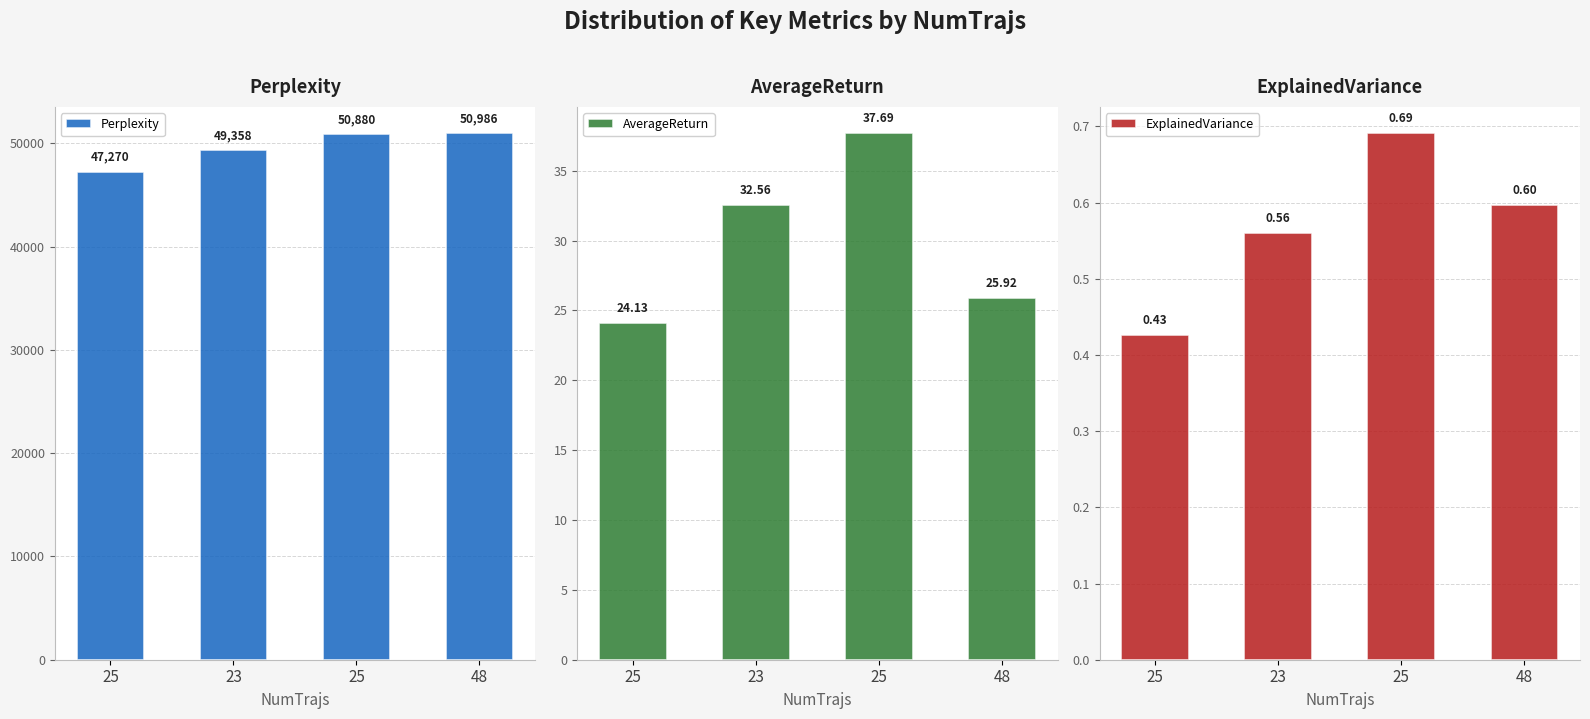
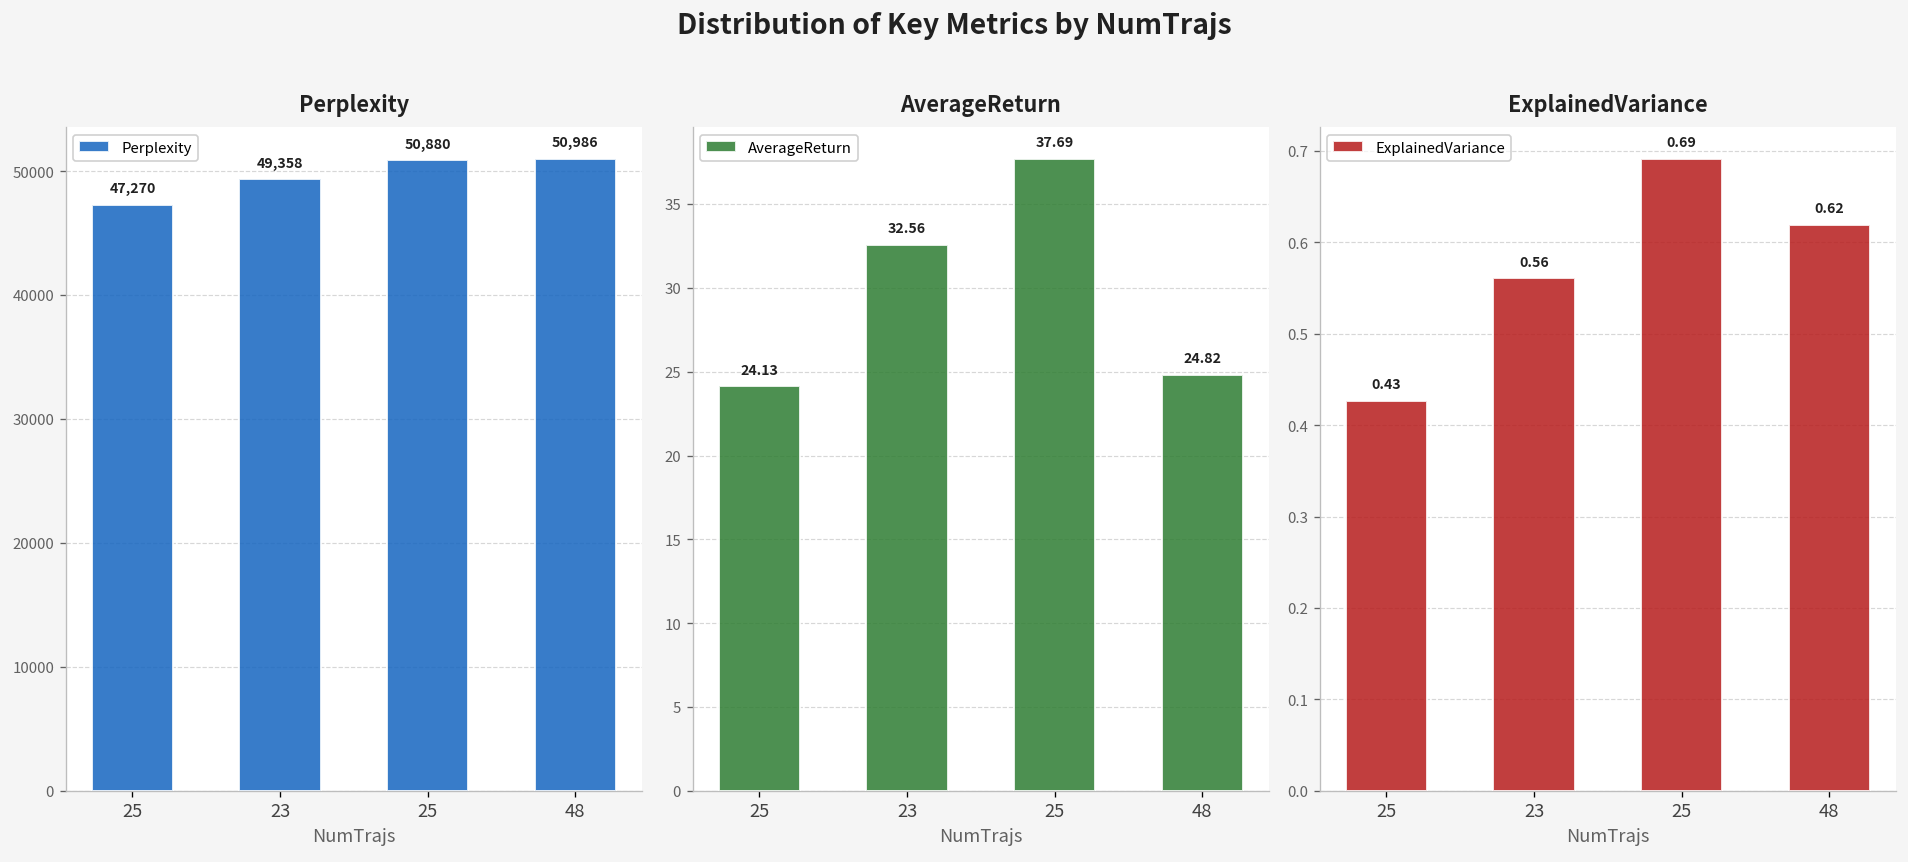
AverageReturn, 48: 25.92 -> 24.82
ExplainedVariance, 48: 0.60 -> 0.62
